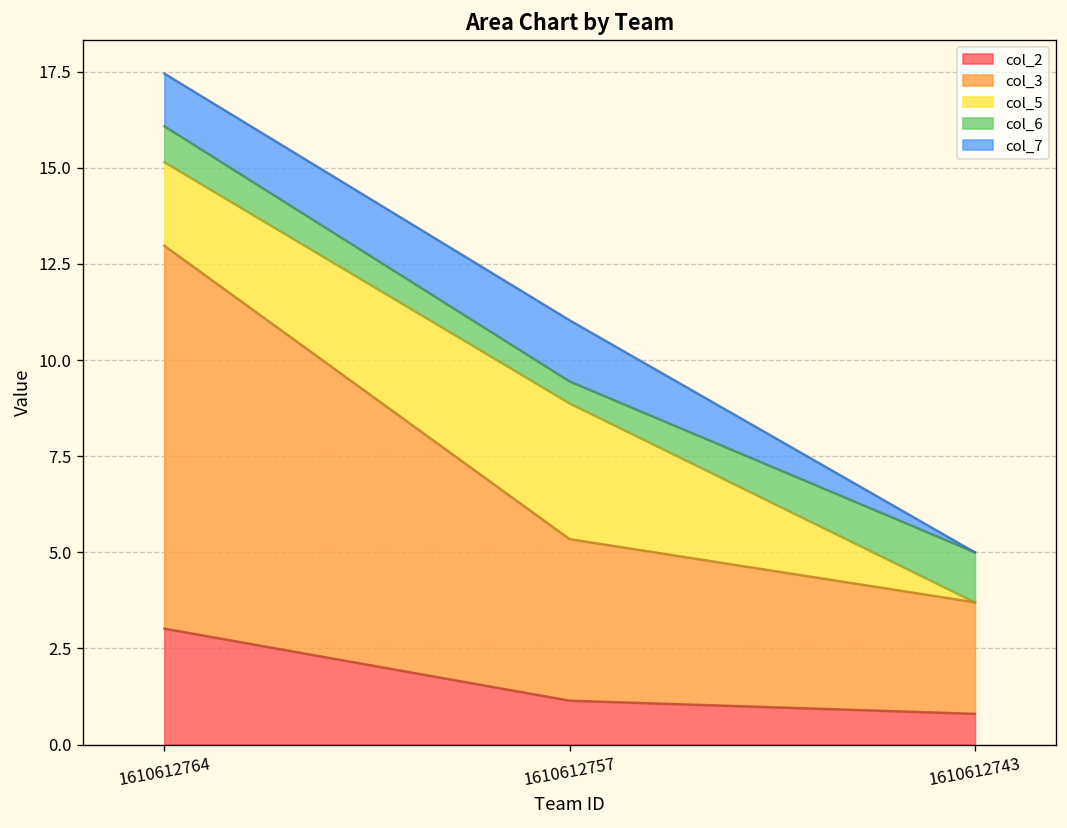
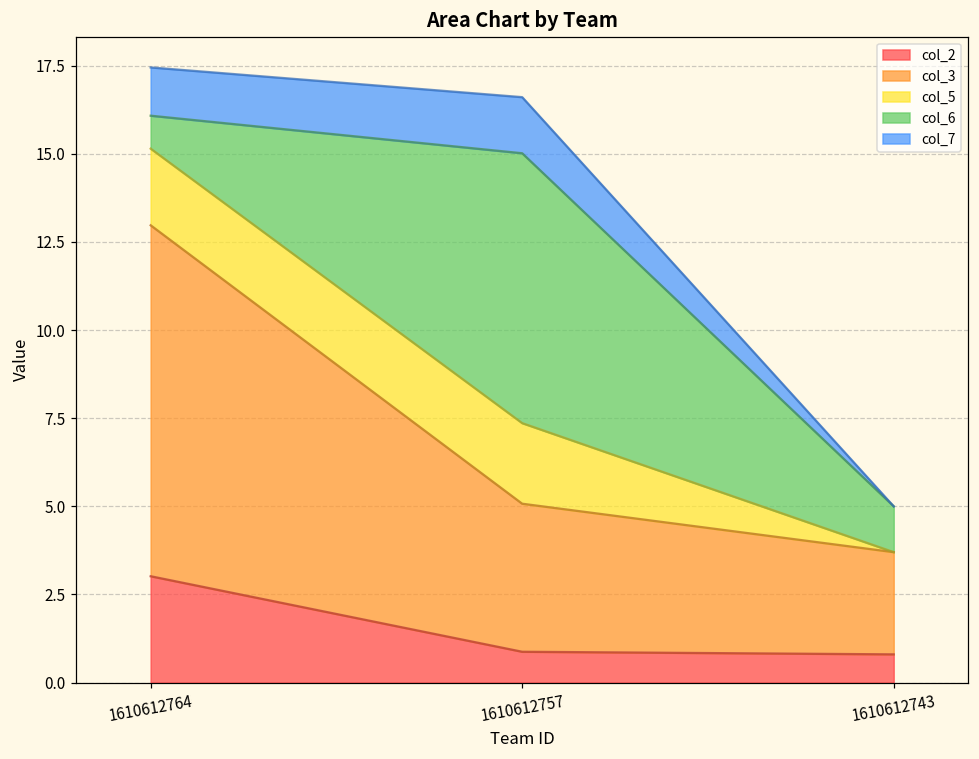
col_2, 1610612757: 1.1 -> 0.9
col_5, 1610612757: 3.5 -> 2.3
col_6, 1610612757: 0.6 -> 7.7
